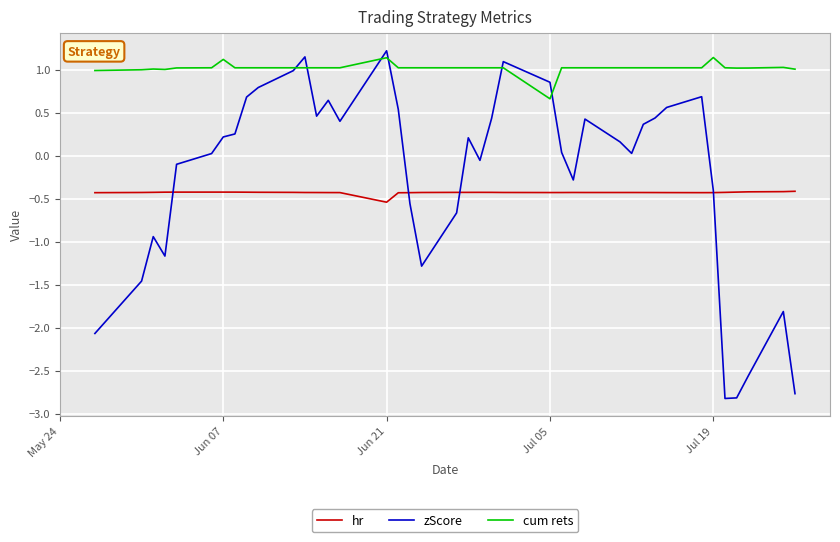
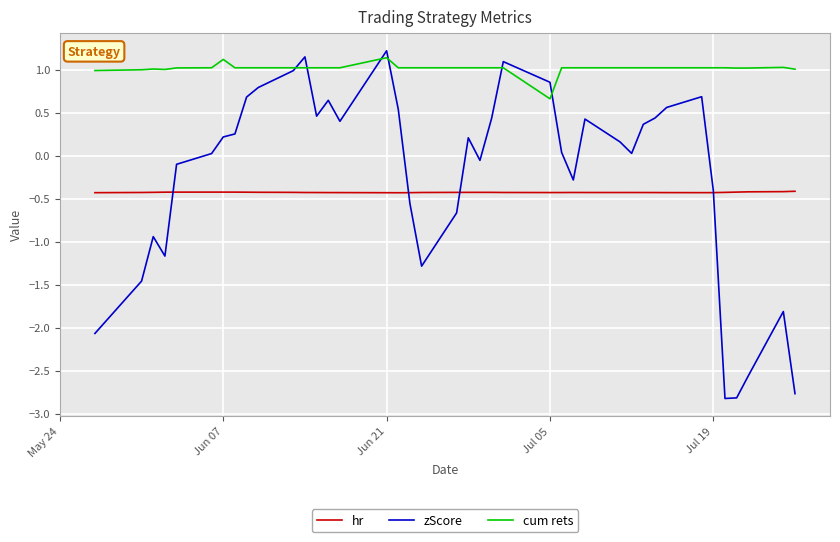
hr, Jun 21: -0.5 -> -0.4
cum rets, Jul 19: 1.1 -> 1.0
